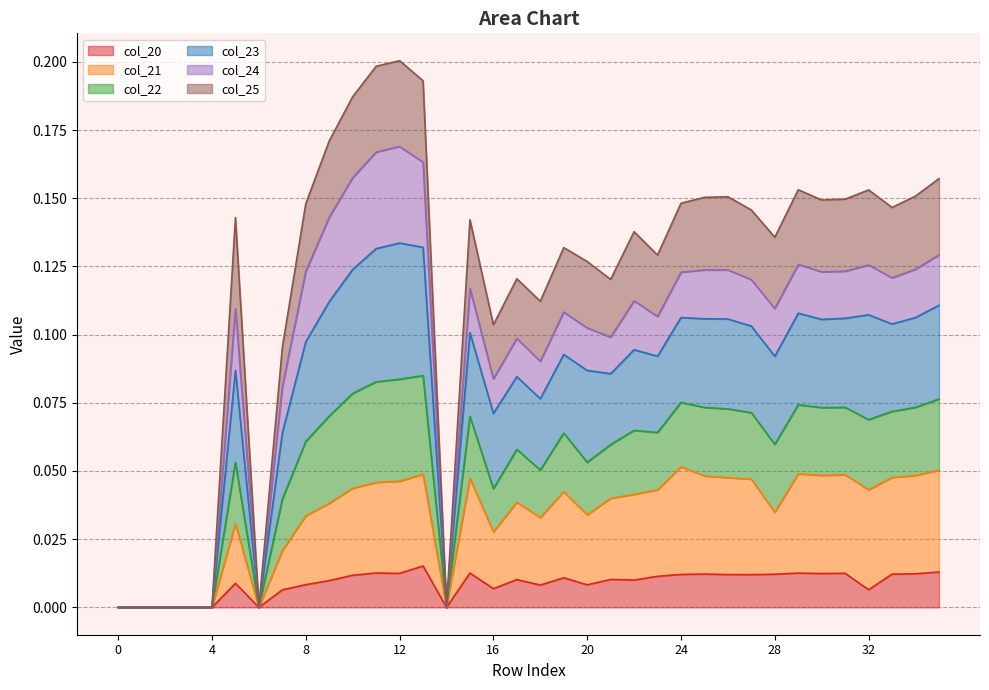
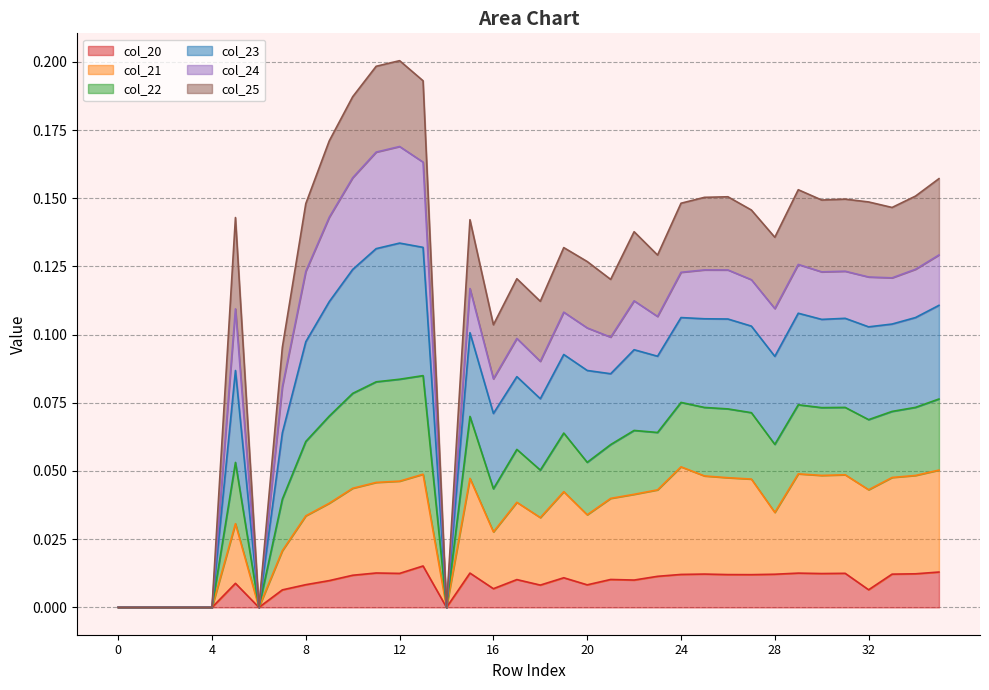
col_23, 32: 0.038 -> 0.034
